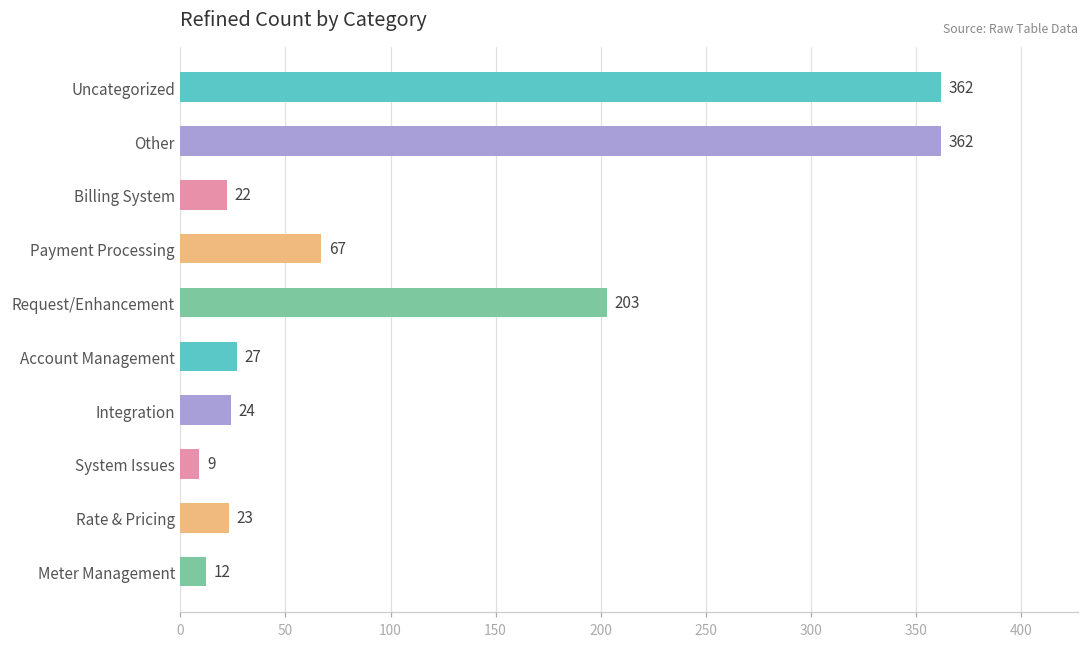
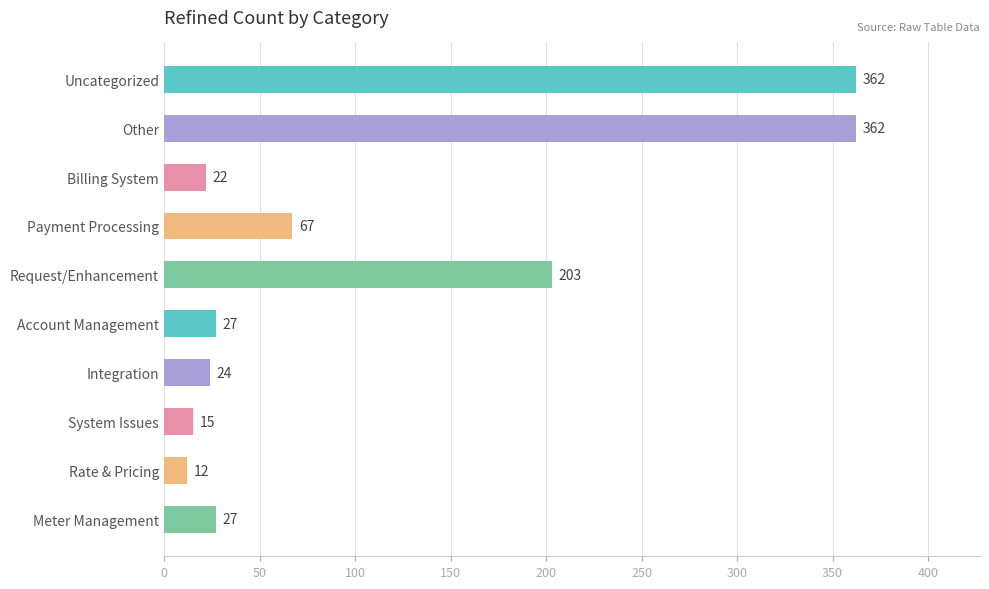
System Issues: 9 -> 15
Rate & Pricing: 23 -> 12
Meter Management: 12 -> 27
